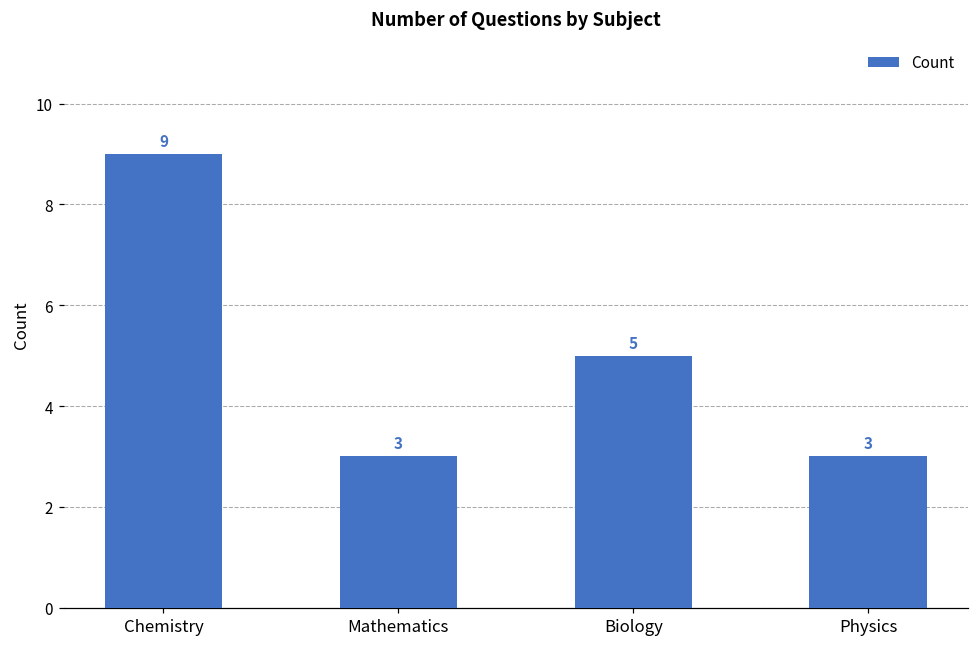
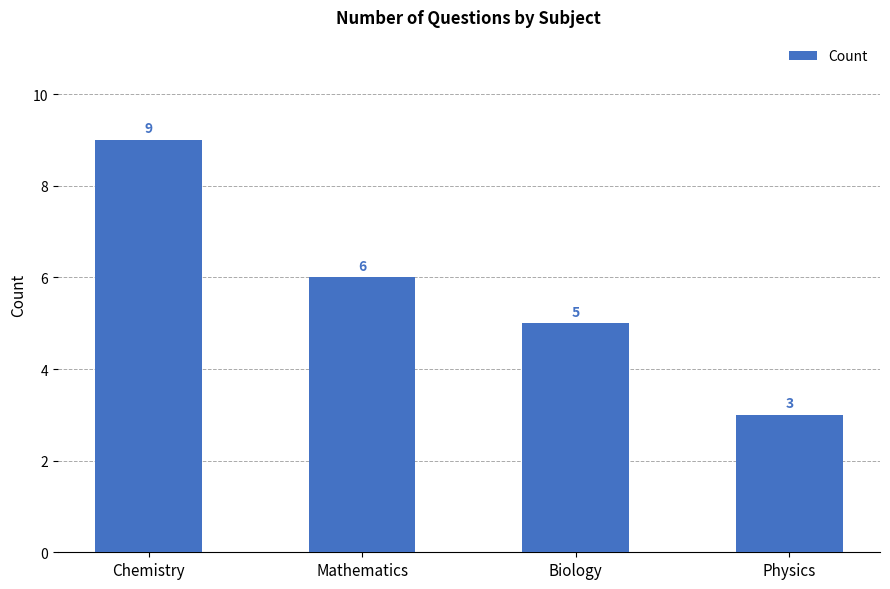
Mathematics: 3 -> 6
